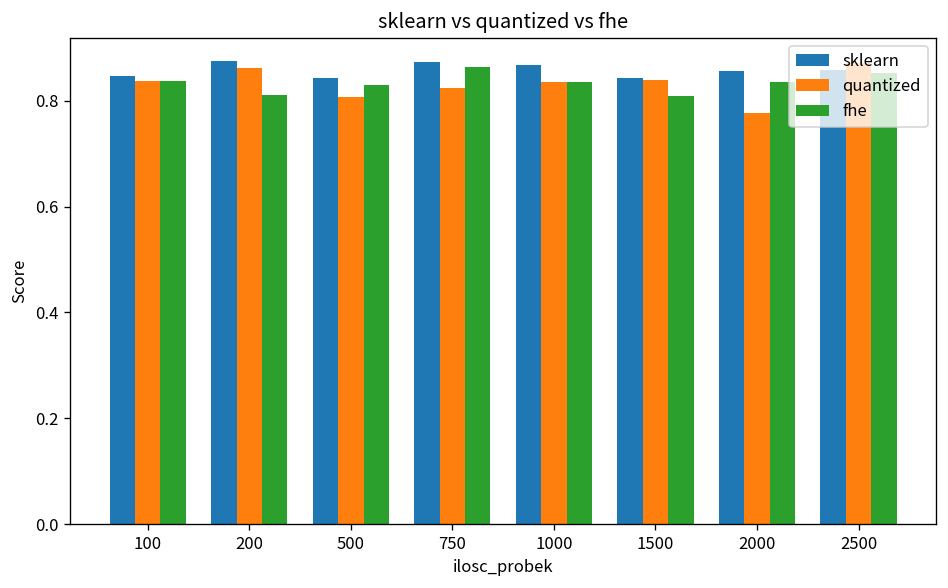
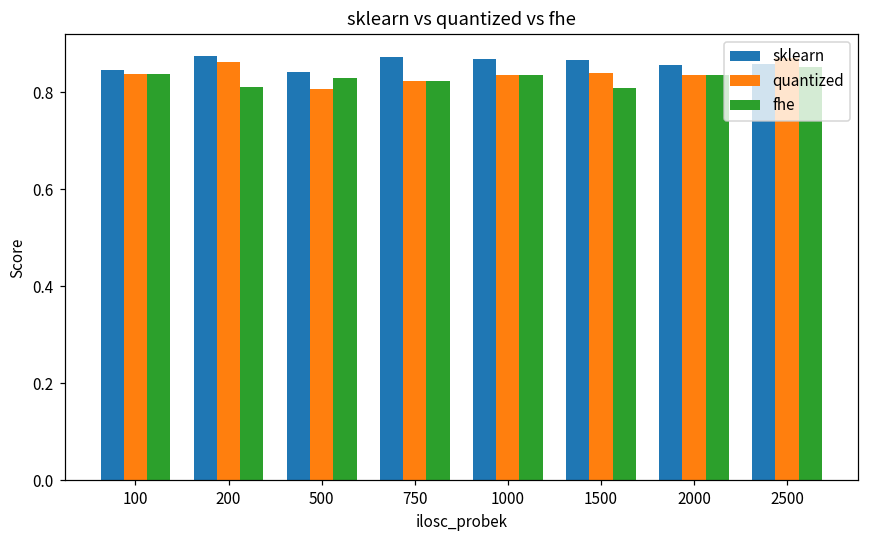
fhe, 750: 0.86 -> 0.82
sklearn, 1500: 0.84 -> 0.87
quantized, 2000: 0.78 -> 0.84
